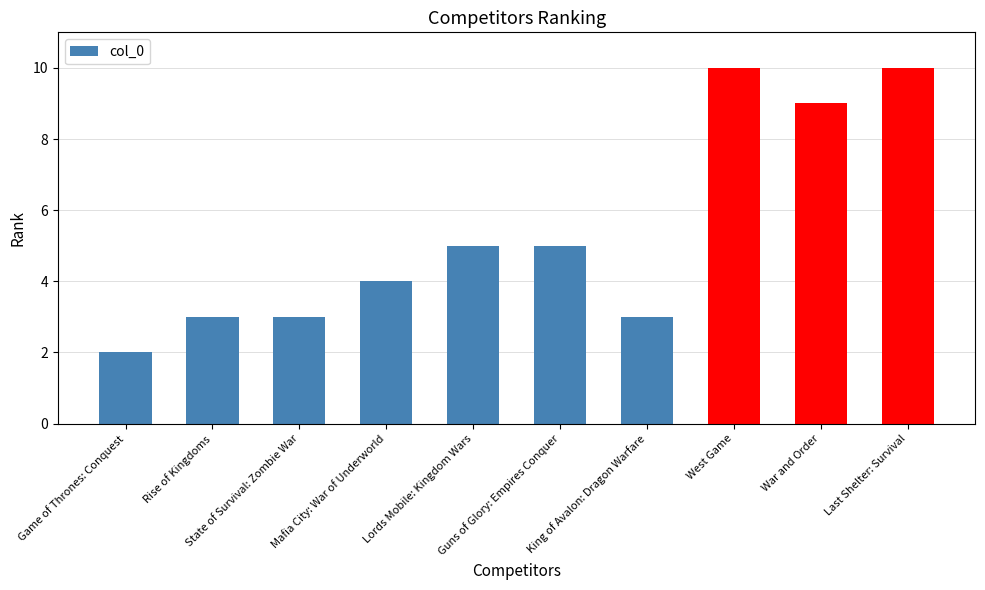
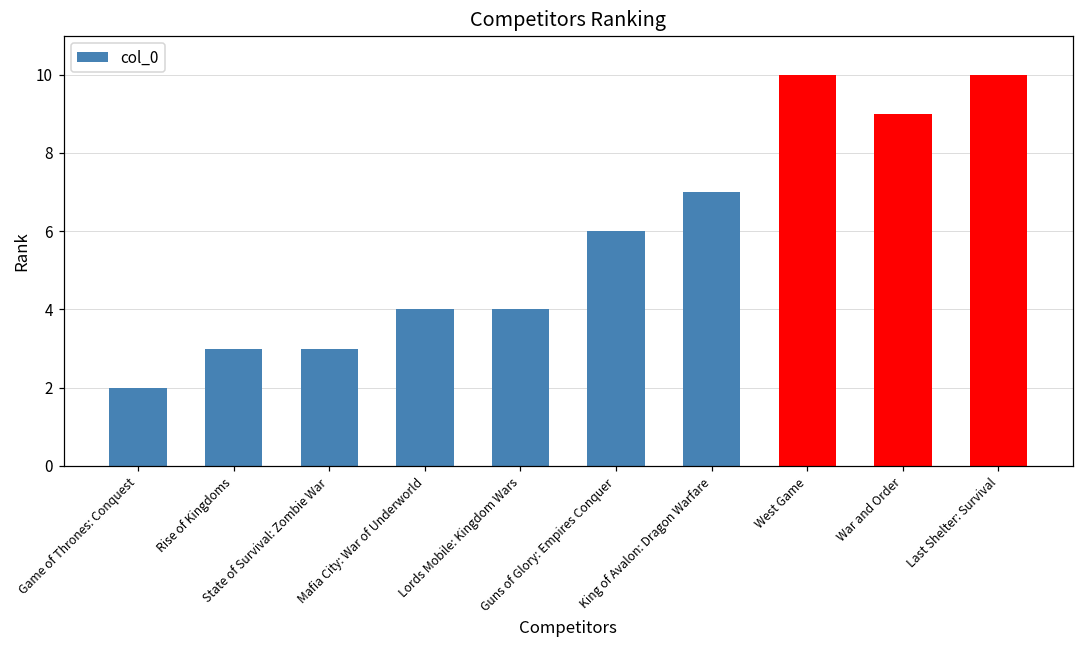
Lords Mobile: Kingdom Wars: 5 -> 4
Guns of Glory: Empires Conquer: 5 -> 6
King of Avalon: Dragon Warfare: 3 -> 7
